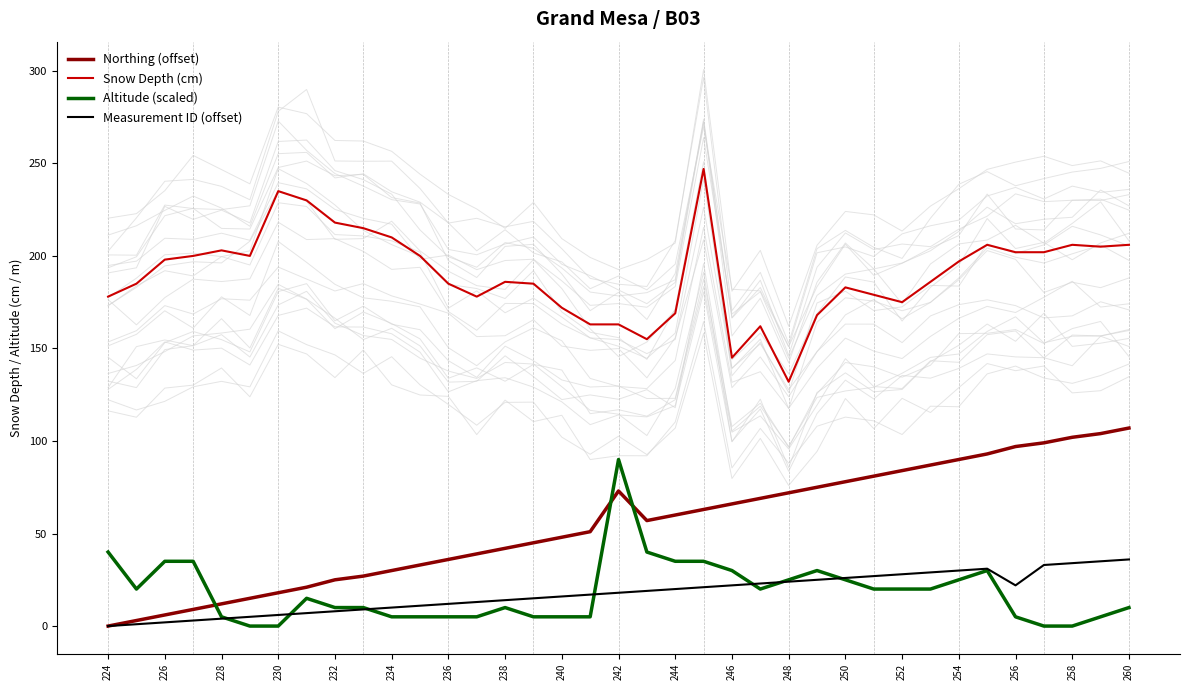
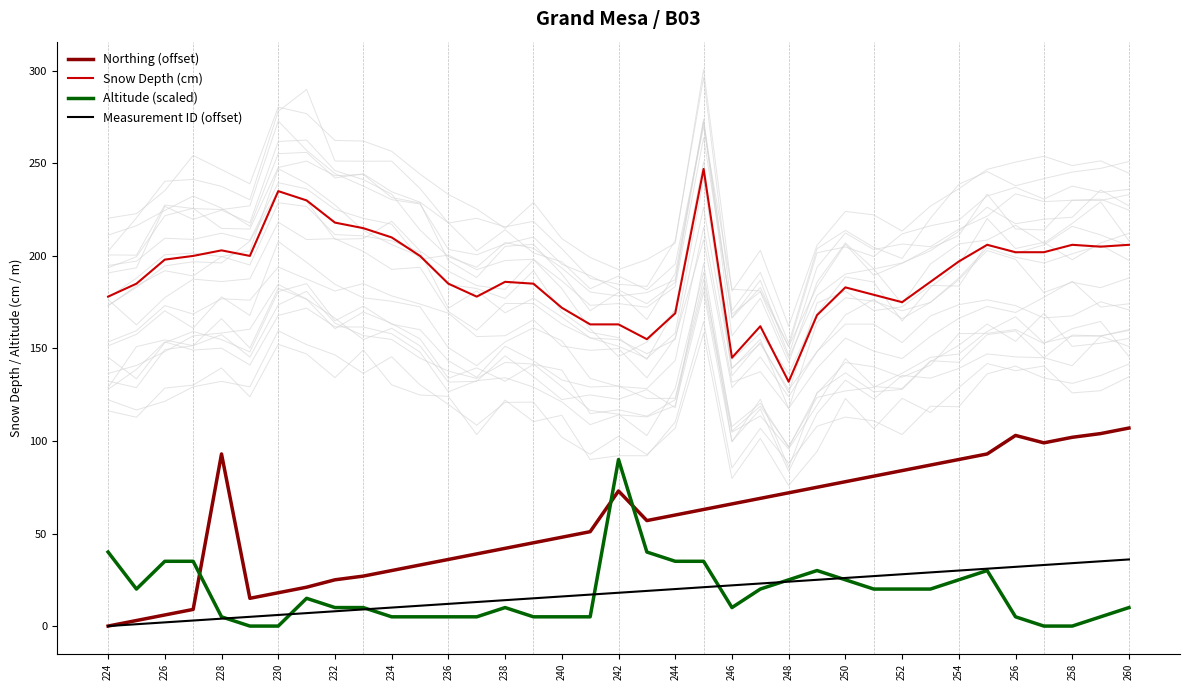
Northing (offset), 228: 12 -> 93
Altitude (scaled), 246: 30 -> 10
Northing (offset), 256: 97 -> 103
Measurement ID (offset), 256: 22 -> 32
